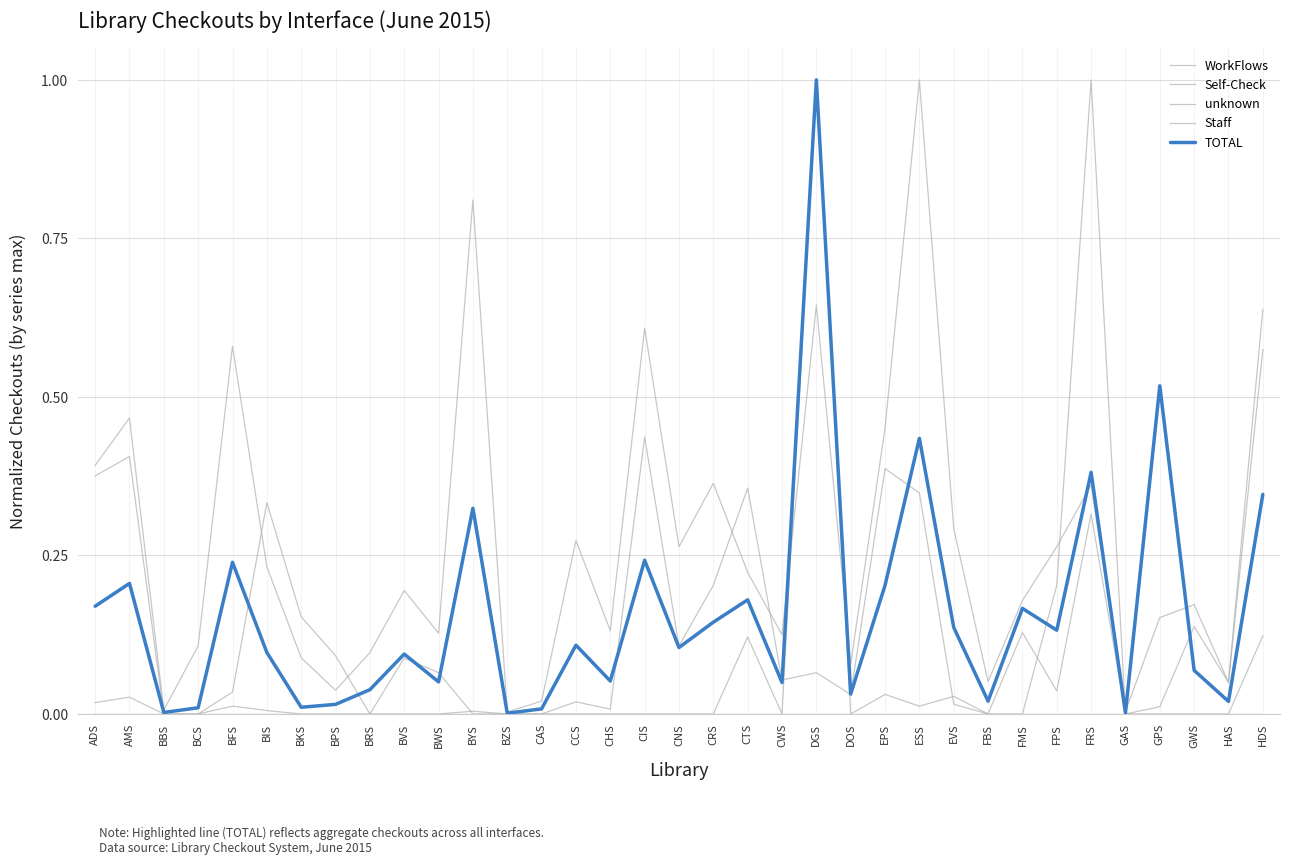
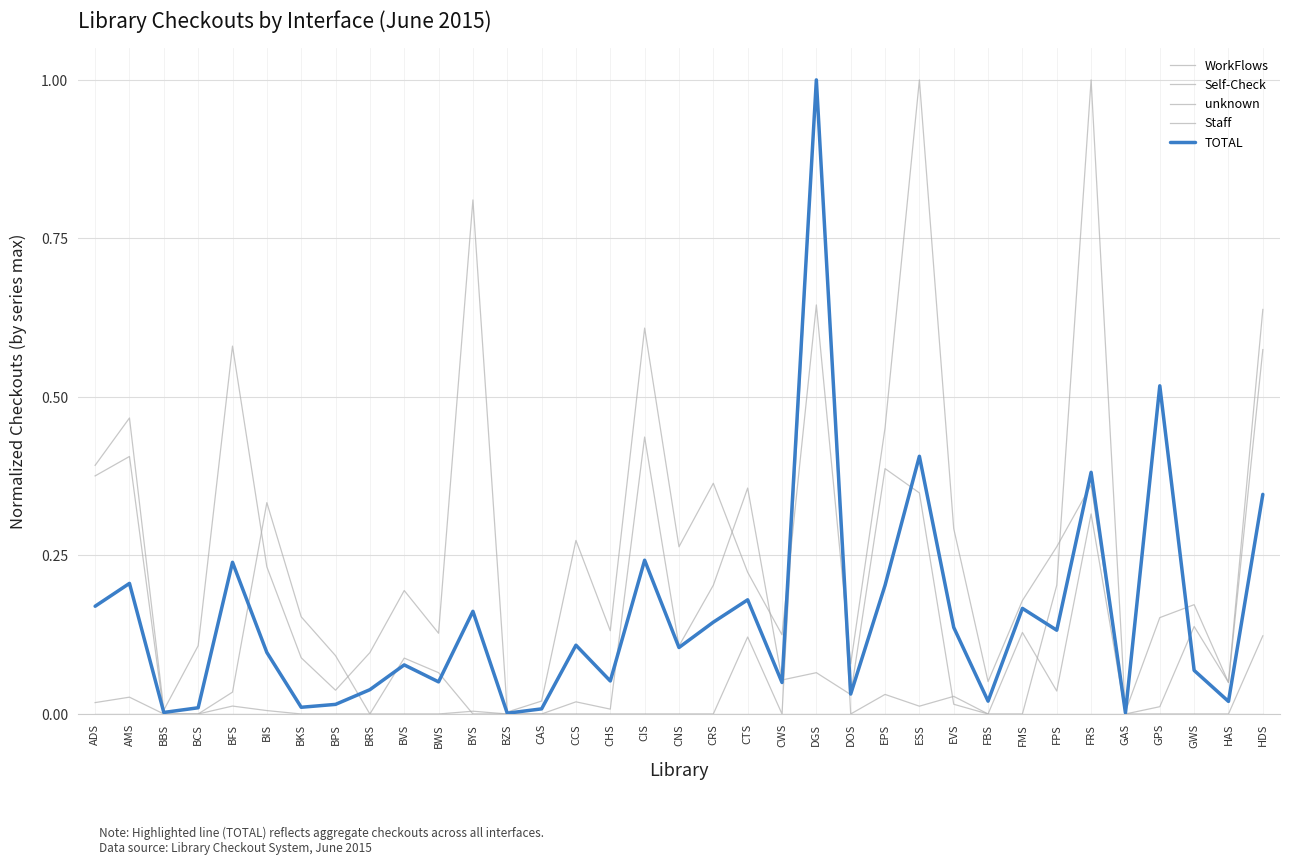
TOTAL, BVS: 0.09 -> 0.08
TOTAL, BYS: 0.32 -> 0.16
TOTAL, ESS: 0.43 -> 0.41
